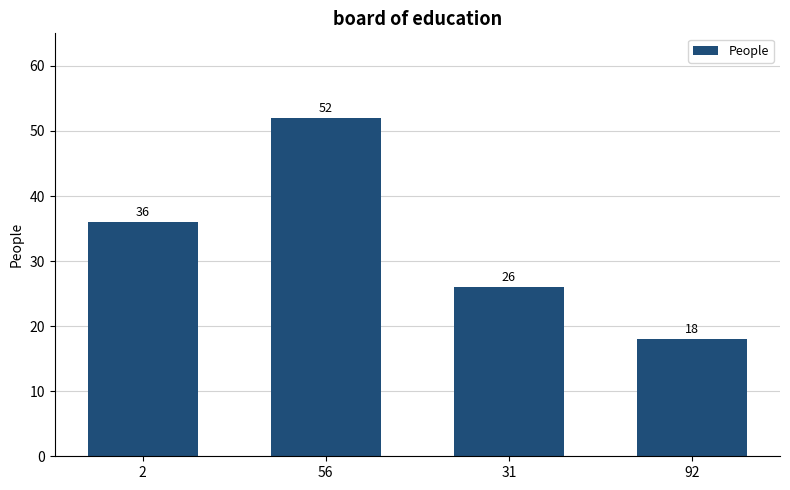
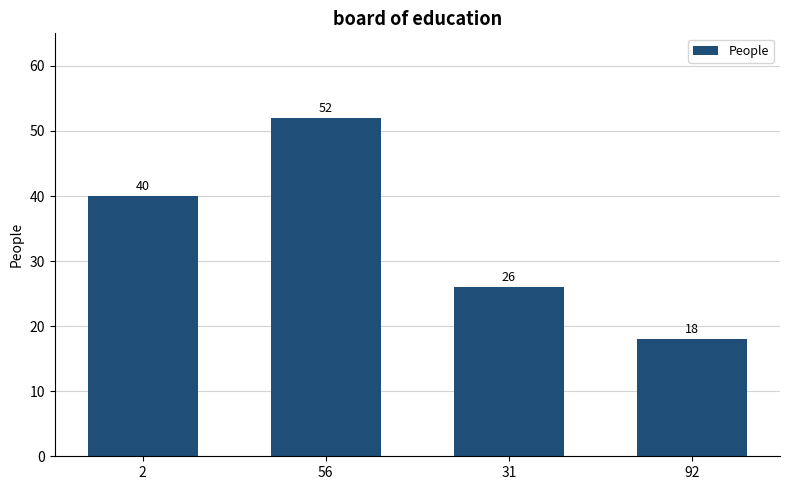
2: 36 -> 40
